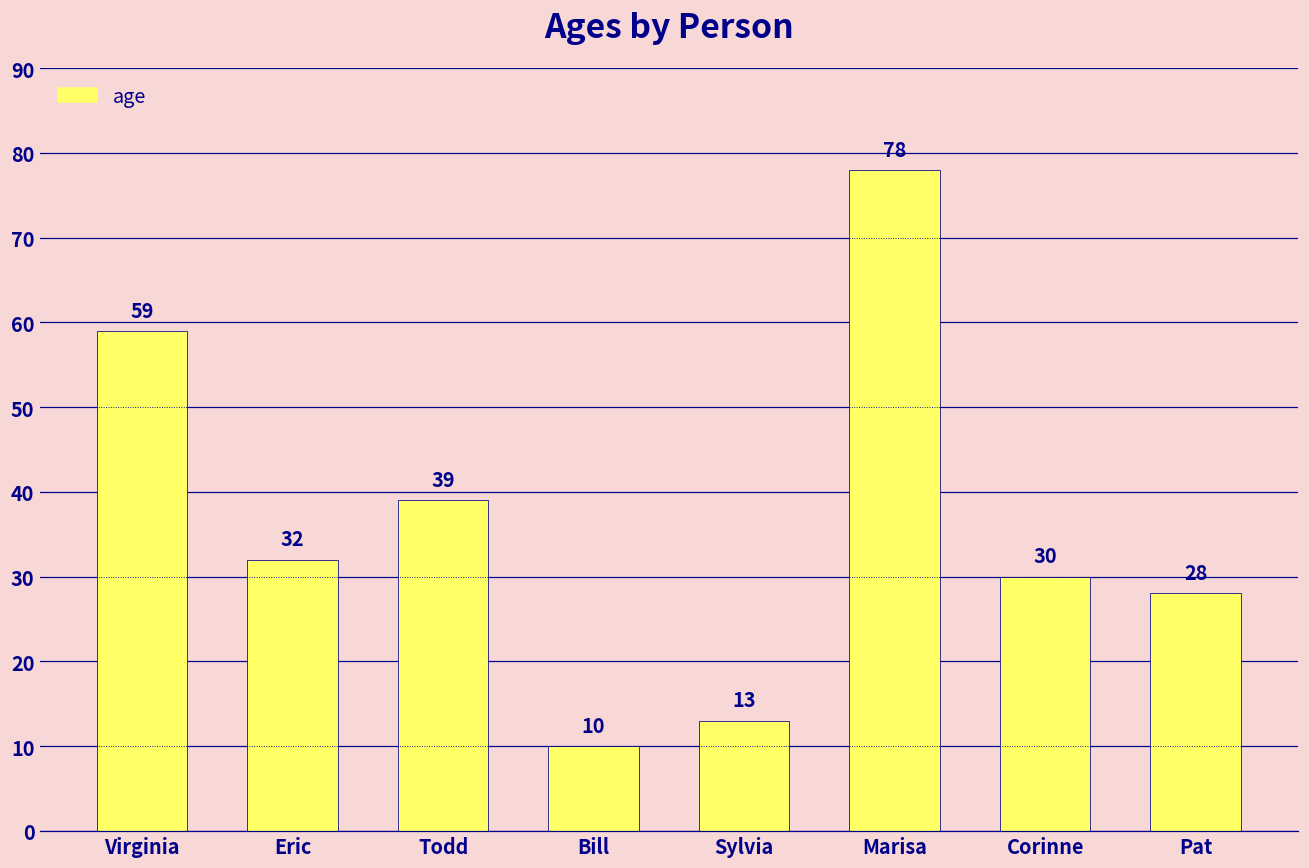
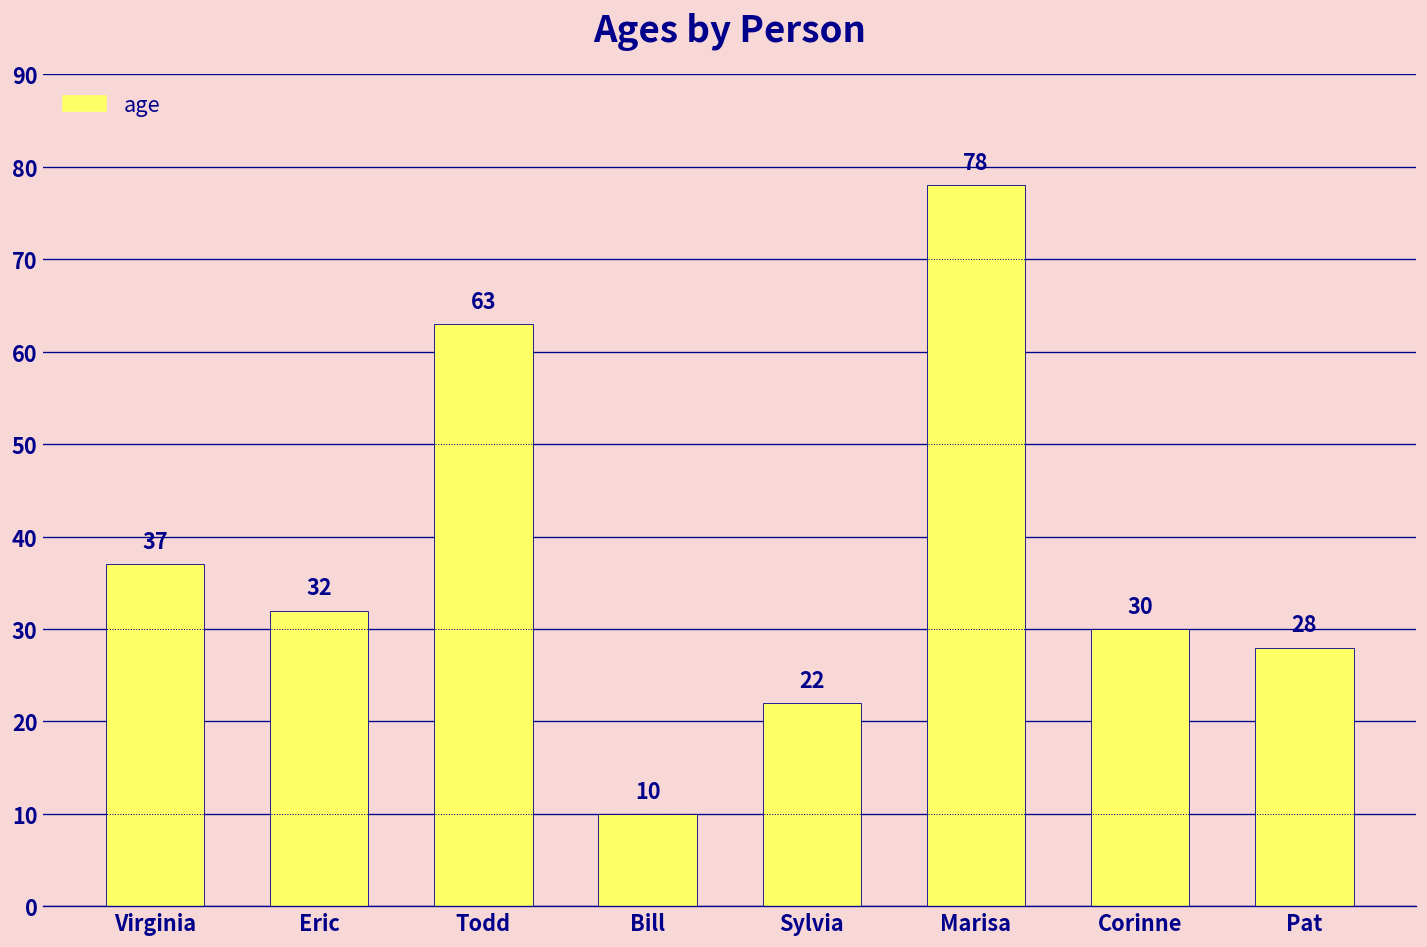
Virginia: 59 -> 37
Todd: 39 -> 63
Sylvia: 13 -> 22
